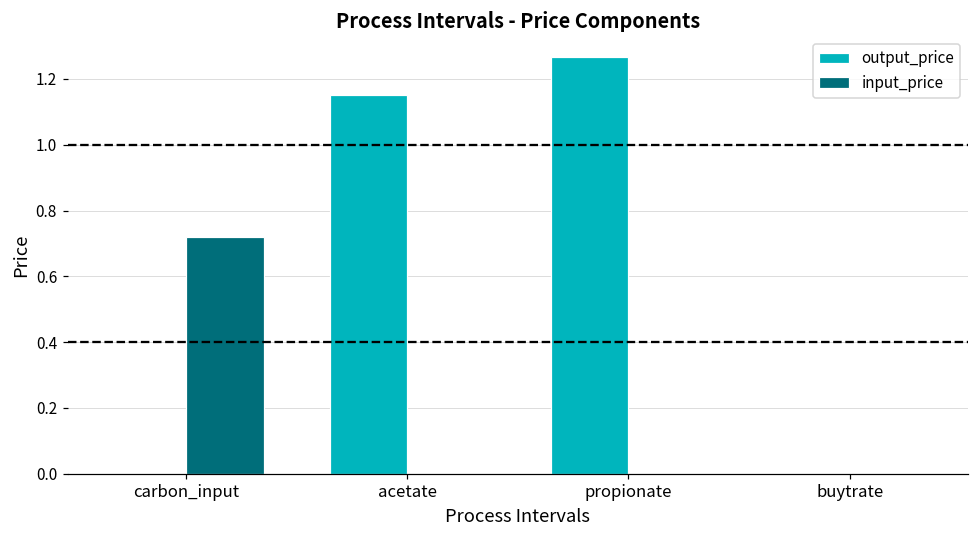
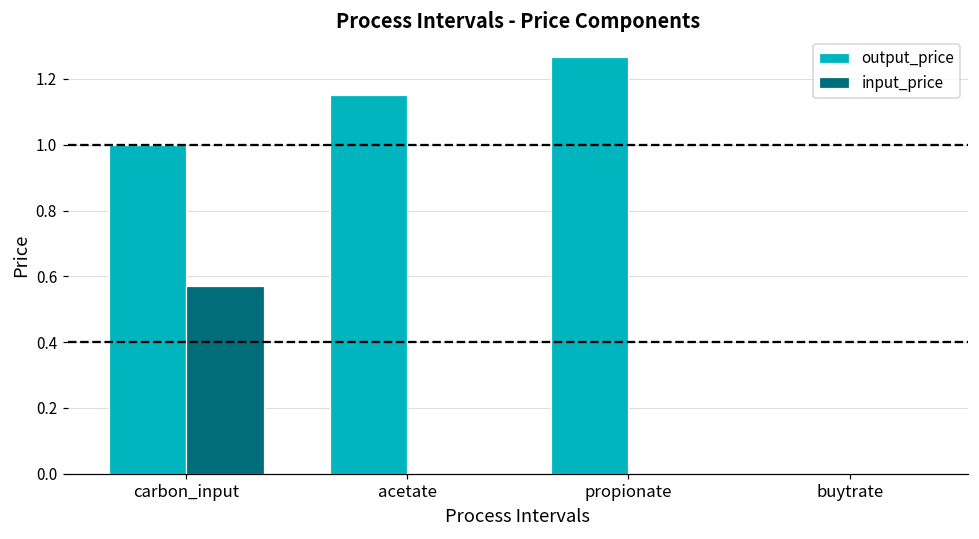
output_price, carbon_input: 0 -> 1
input_price, carbon_input: 0.72 -> 0.57
